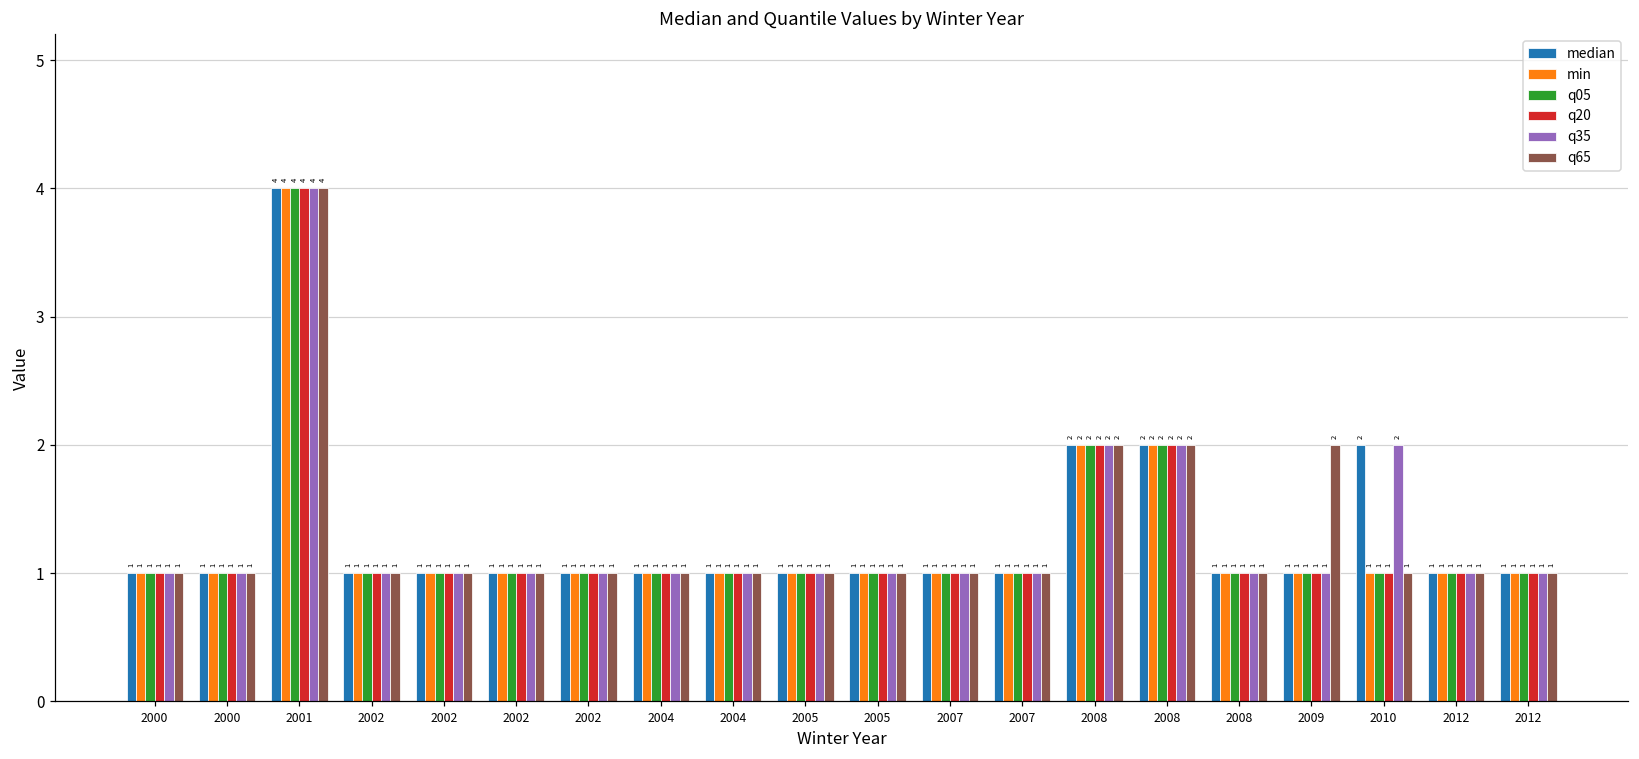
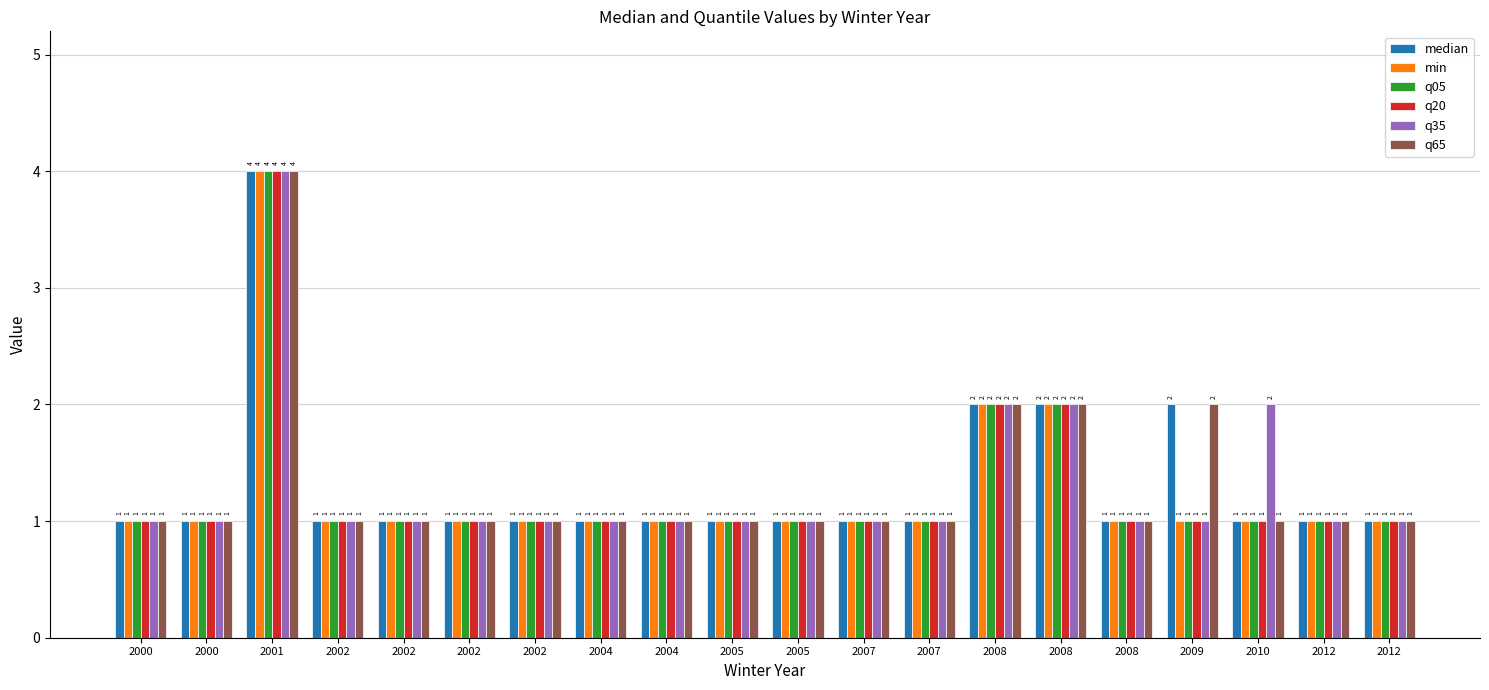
median, 2009: 1 -> 2
median, 2010: 2 -> 1
